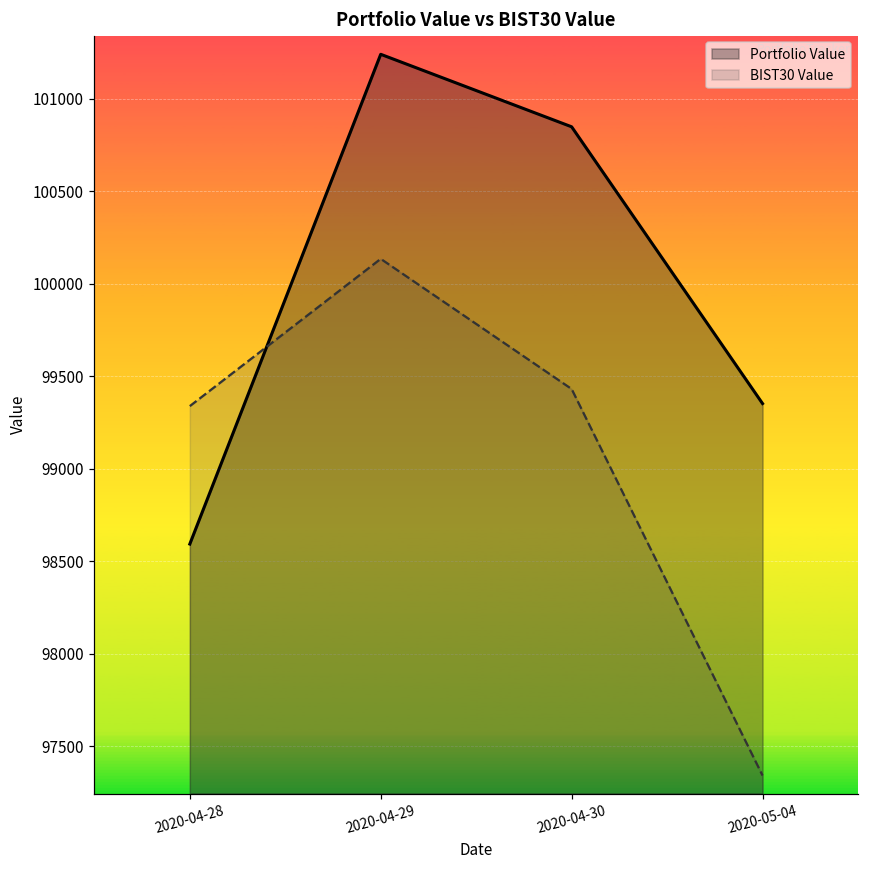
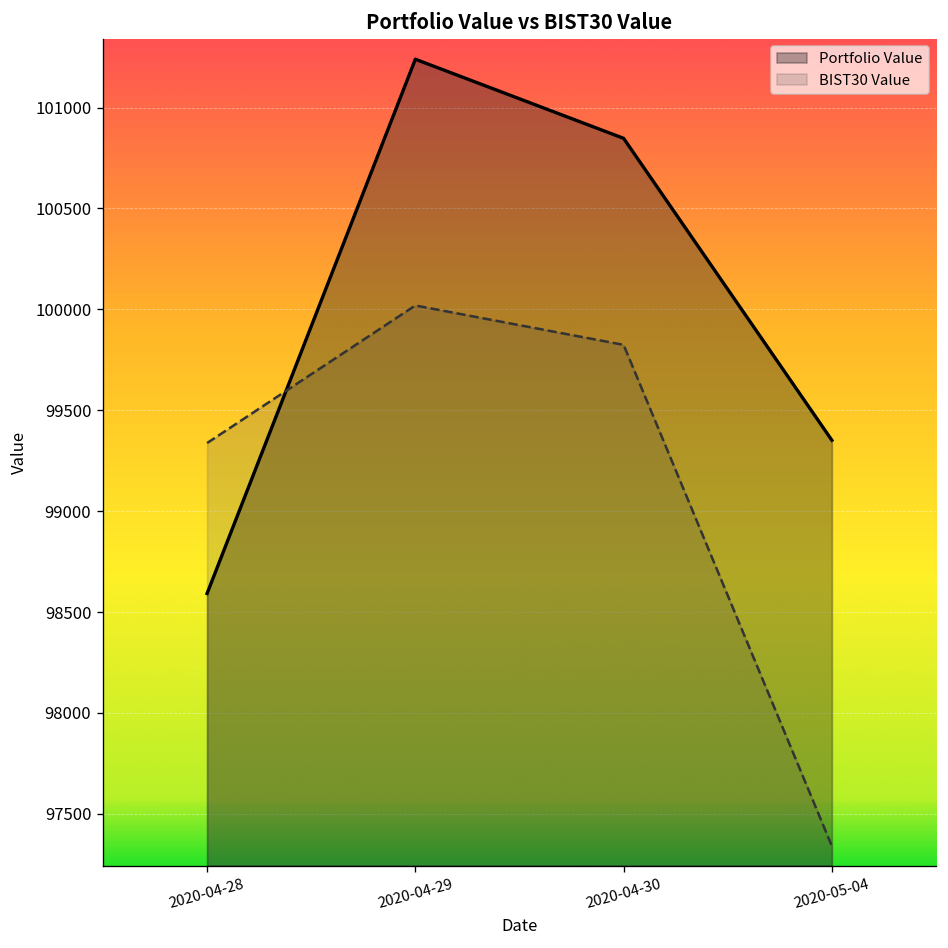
BIST30 Value, 2020-04-29: 100130 -> 100020
BIST30 Value, 2020-04-30: 99430 -> 99820
